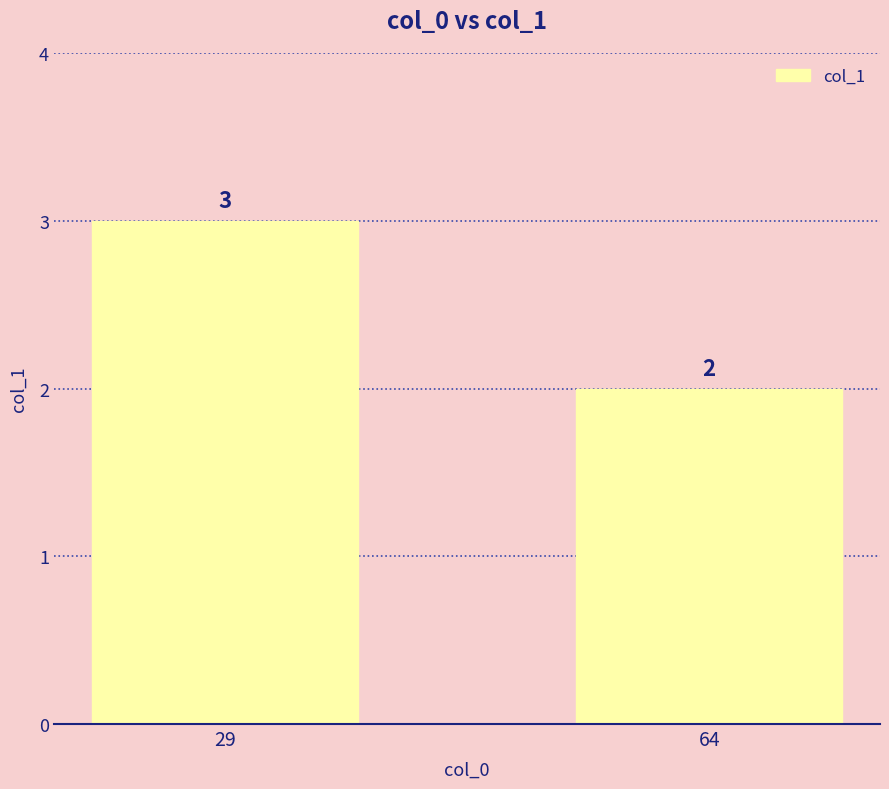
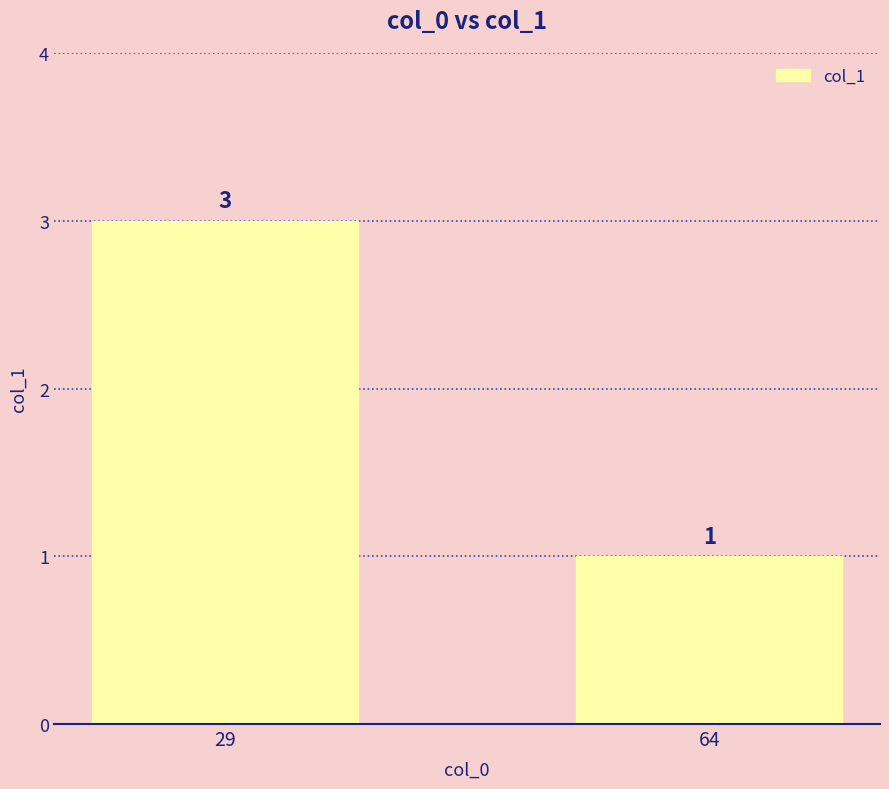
64: 2 -> 1
